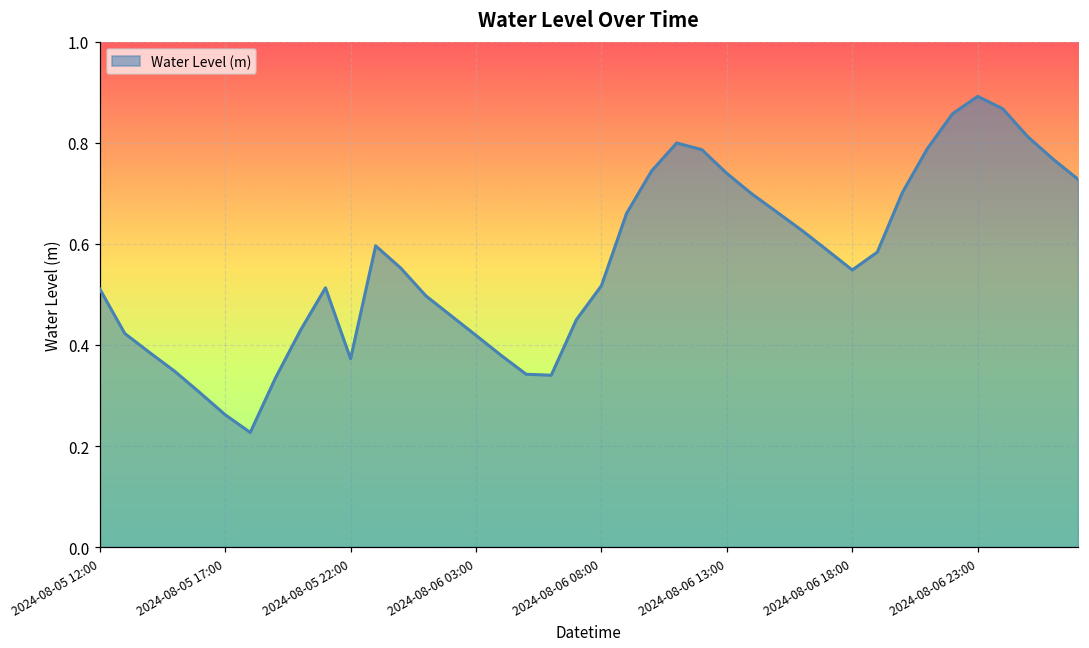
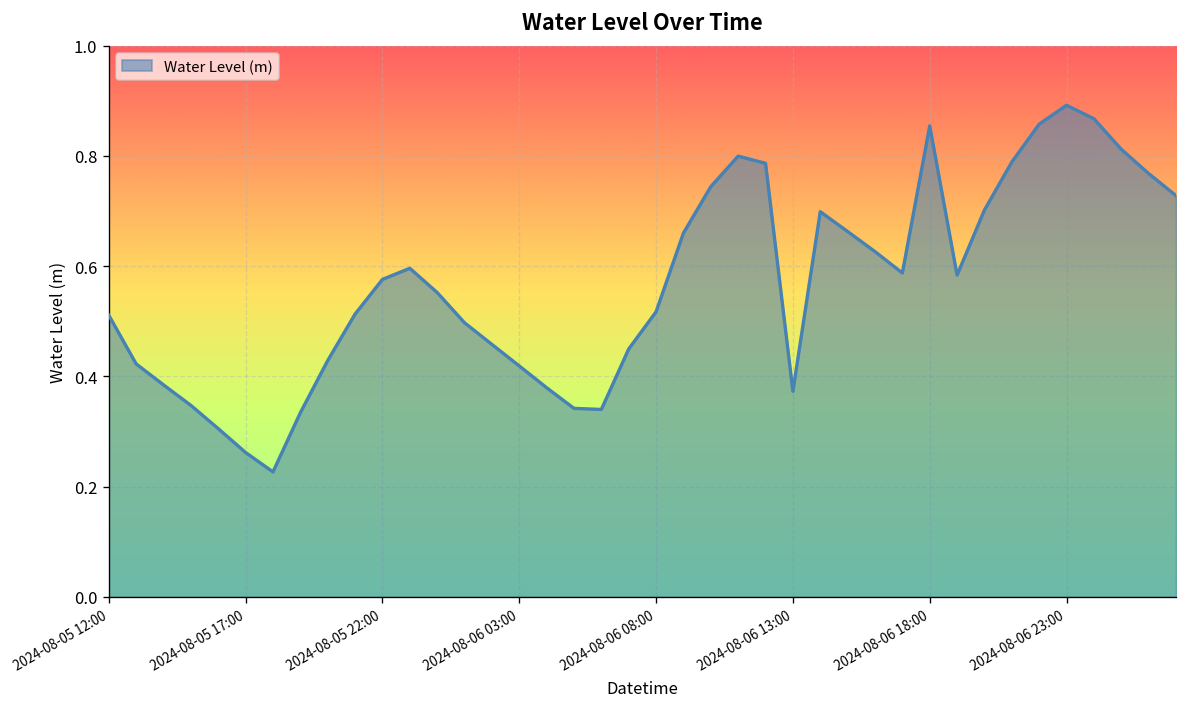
2024-08-05 22:00: 0.37 -> 0.58
2024-08-06 13:00: 0.74 -> 0.37
2024-08-06 18:00: 0.55 -> 0.85
